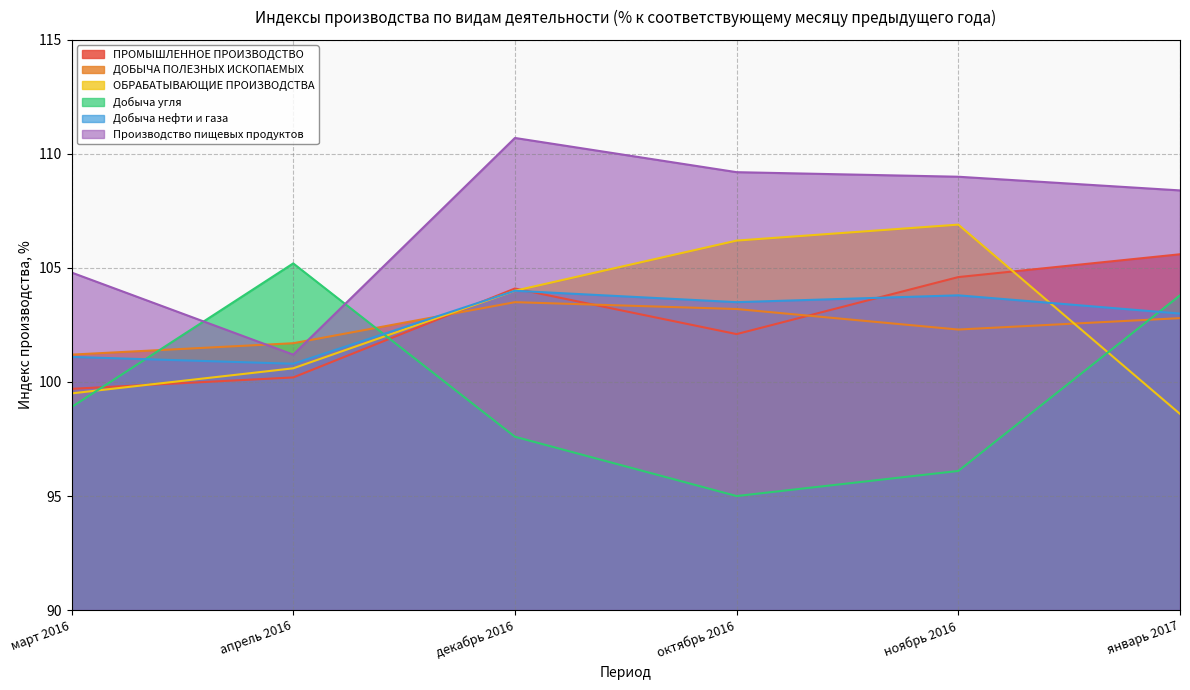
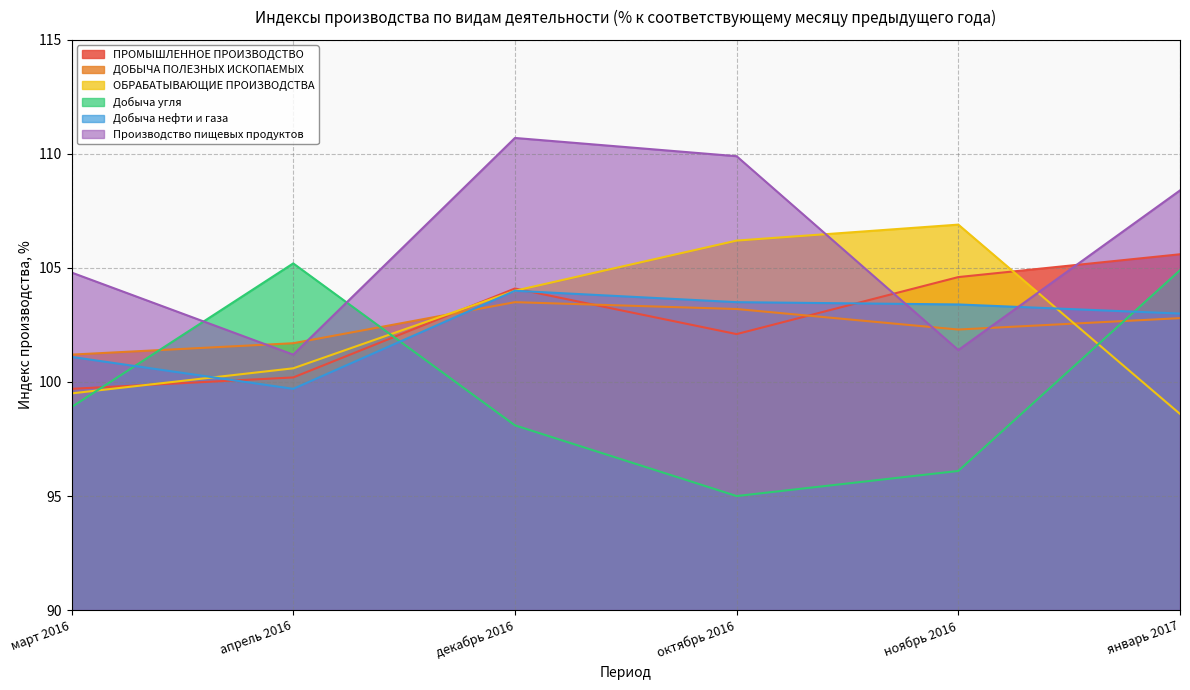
Добыча нефти и газа, апрель 2016: 100.8 -> 99.7
Добыча угля, декабрь 2016: 97.6 -> 98.1
Производство пищевых продуктов, октябрь 2016: 109.2 -> 109.9
Добыча нефти и газа, ноябрь 2016: 103.8 -> 103.4
Производство пищевых продуктов, ноябрь 2016: 109.0 -> 101.4
Добыча угля, январь 2017: 103.8 -> 104.9
